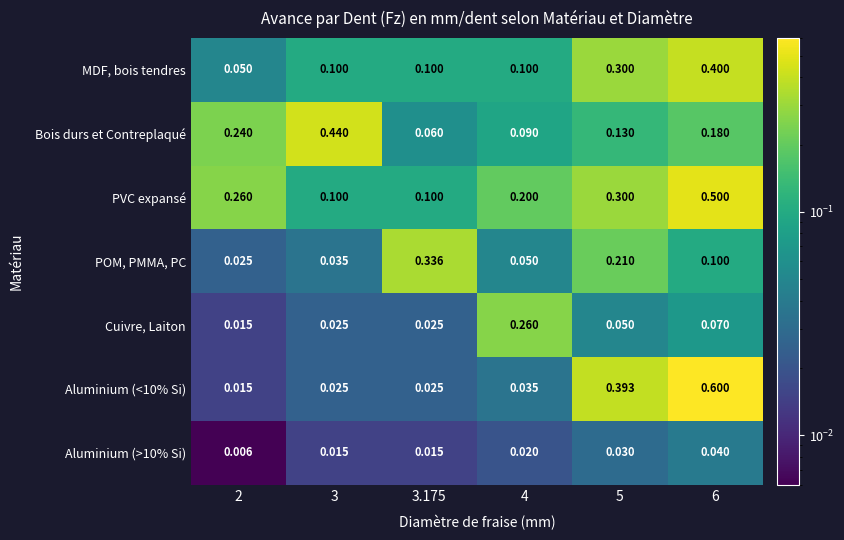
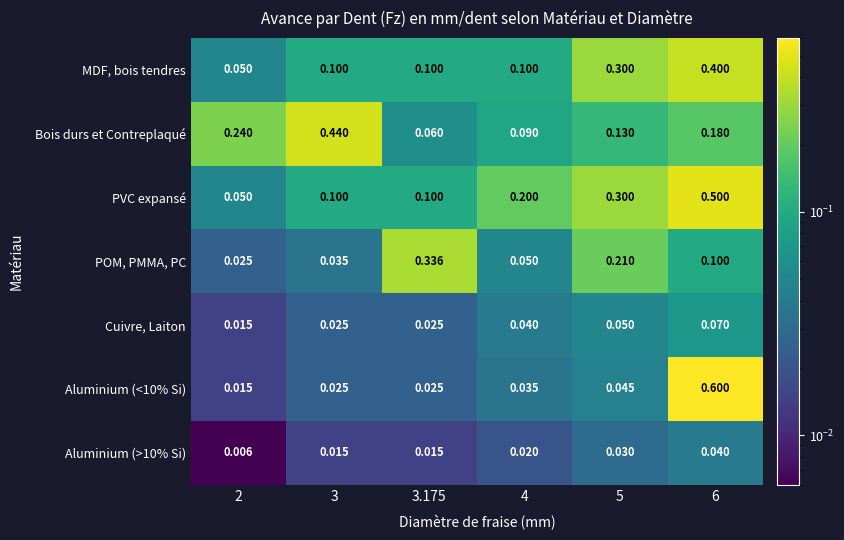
PVC expansé, 2: 0.260 -> 0.050
Cuivre, Laiton, 4: 0.260 -> 0.040
Aluminium (<10% Si), 5: 0.393 -> 0.045
